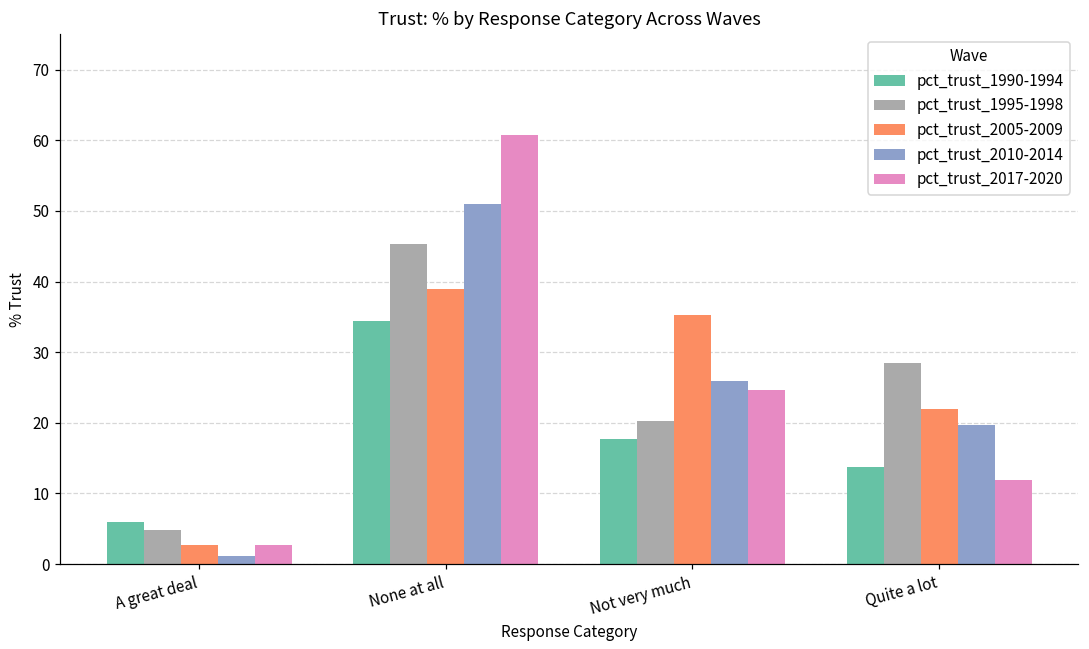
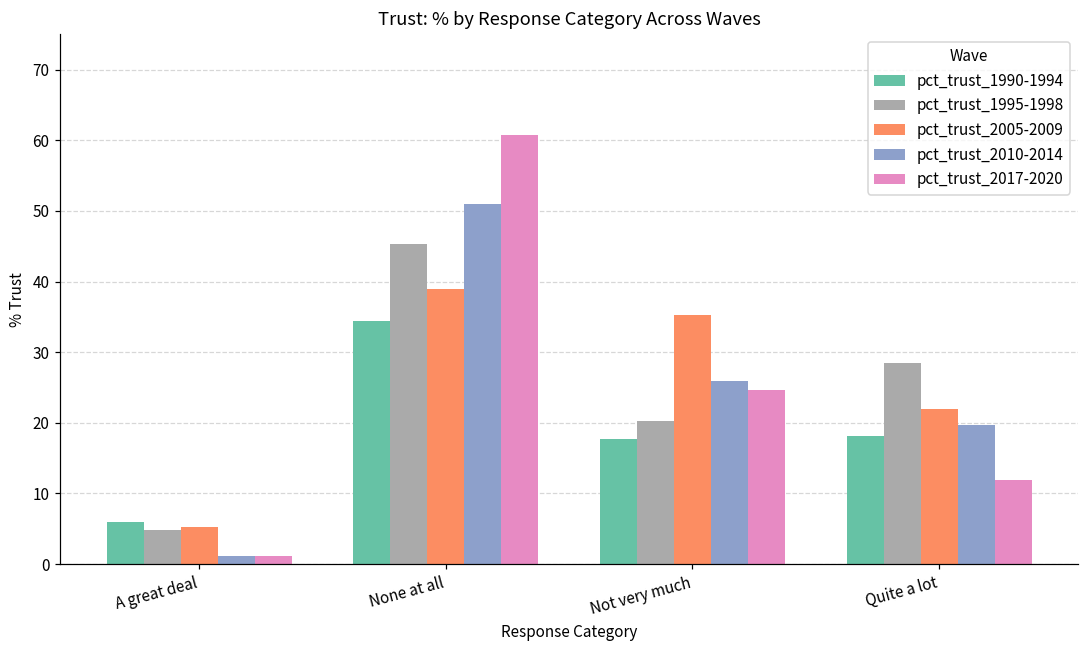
pct_trust_2005-2009, A great deal: 3 -> 5
pct_trust_2017-2020, A great deal: 3 -> 1
pct_trust_1990-1994, Quite a lot: 14 -> 18
